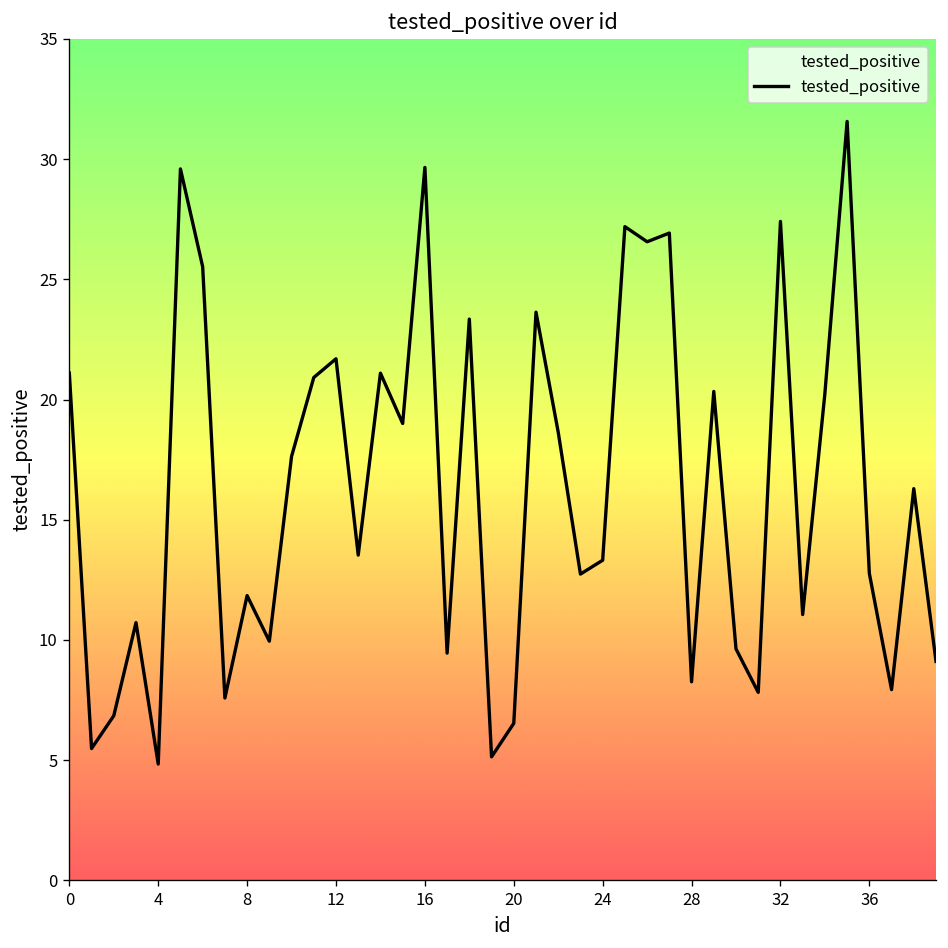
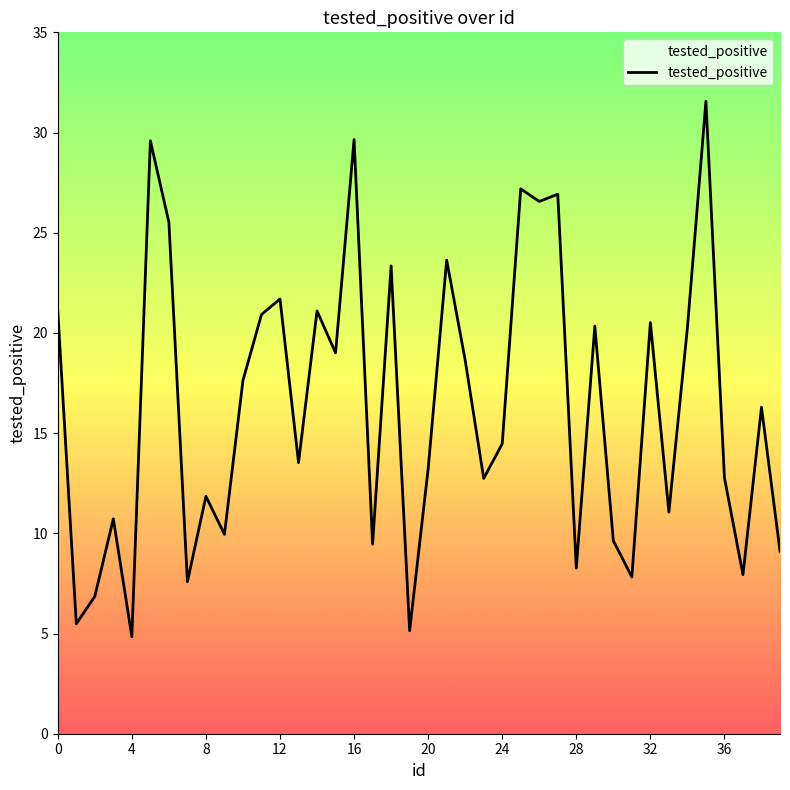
20: 6.5 -> 13.2
24: 13.3 -> 14.5
32: 27.4 -> 20.5
